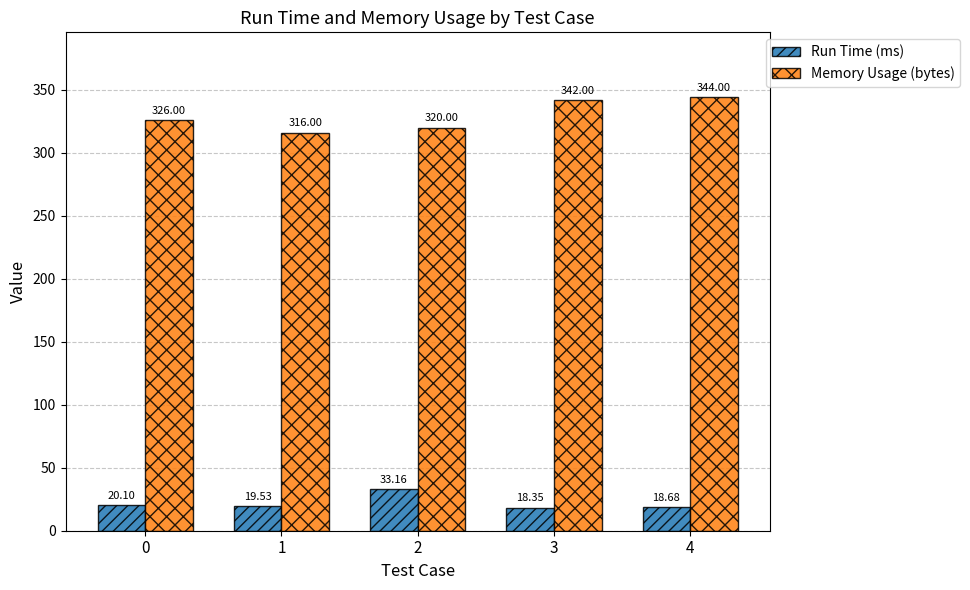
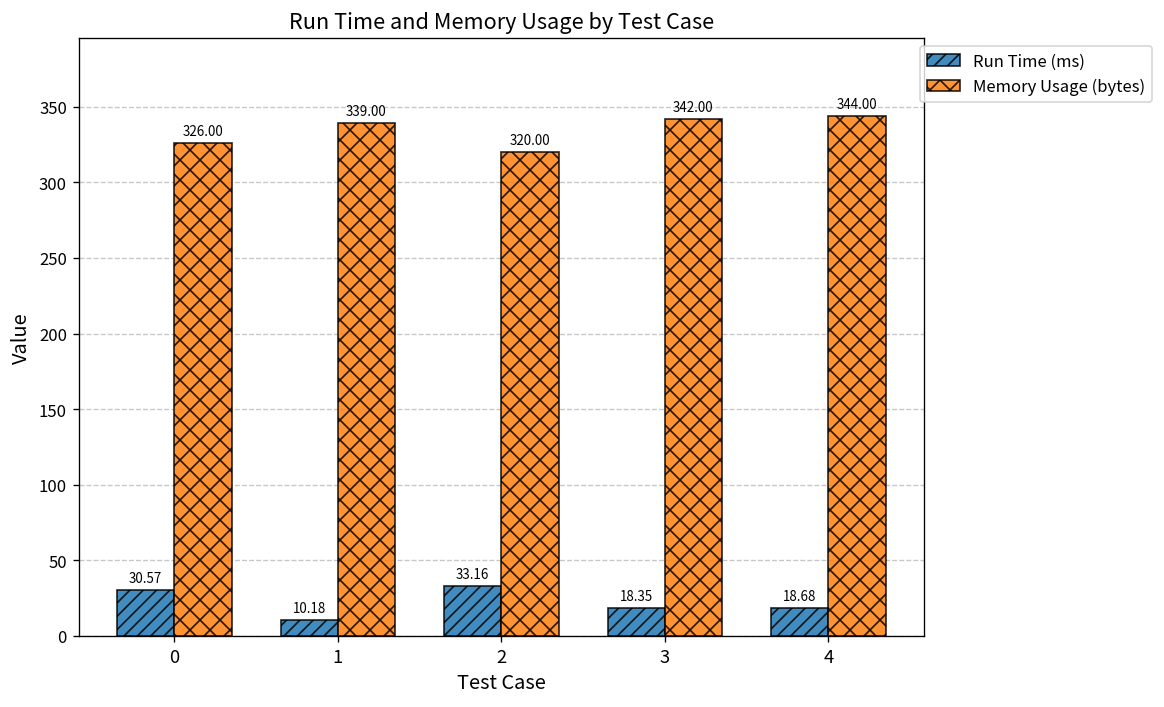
Run Time (ms), 0: 20.10 -> 30.57
Run Time (ms), 1: 19.53 -> 10.18
Memory Usage (bytes), 1: 316.00 -> 339.00
